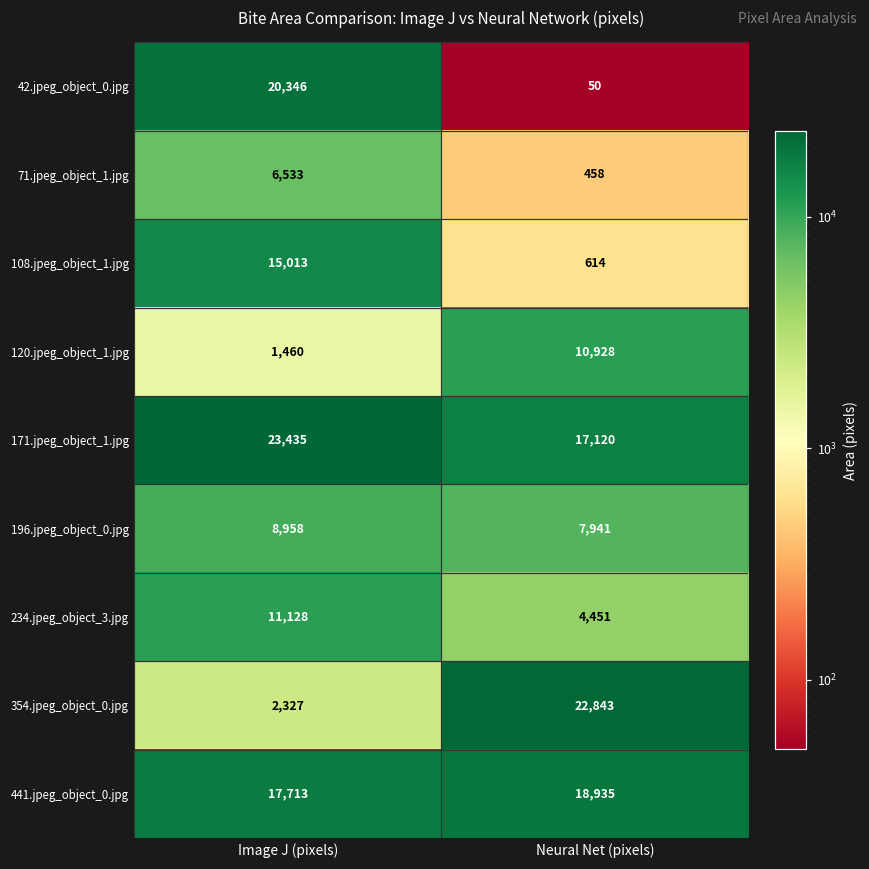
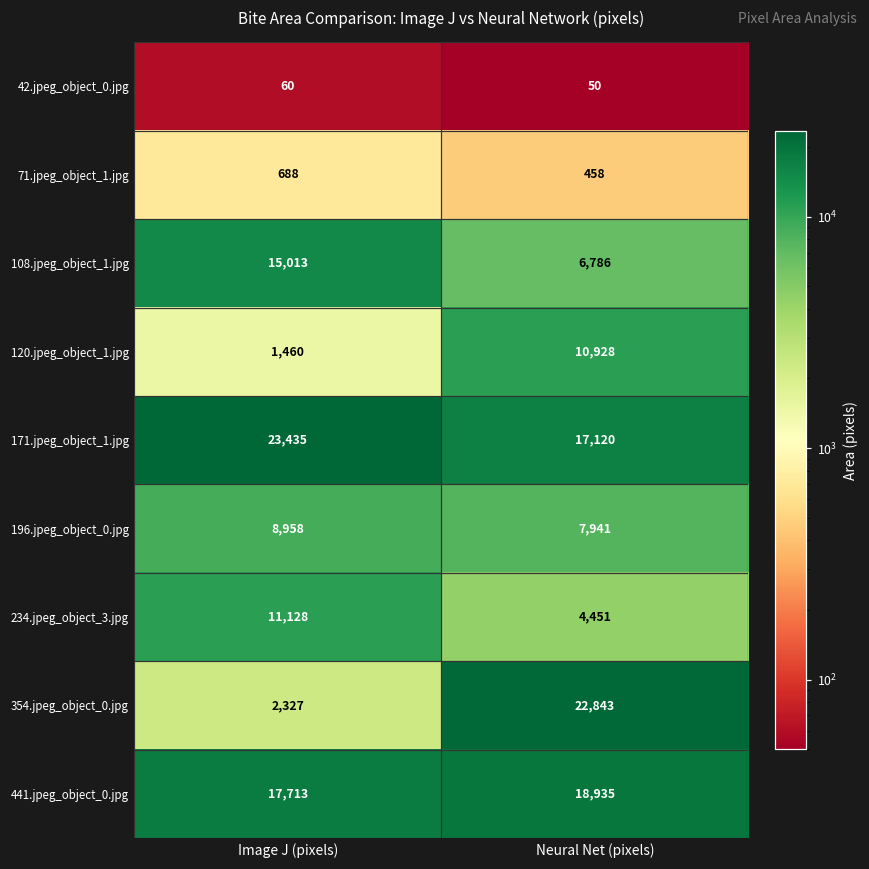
42.jpeg_object_0.jpg, Image J (pixels): 20,346 -> 60
71.jpeg_object_1.jpg, Image J (pixels): 6,533 -> 688
108.jpeg_object_1.jpg, Neural Net (pixels): 614 -> 6,786
